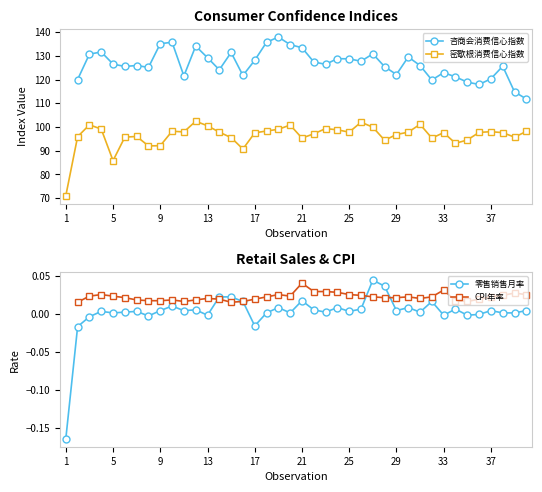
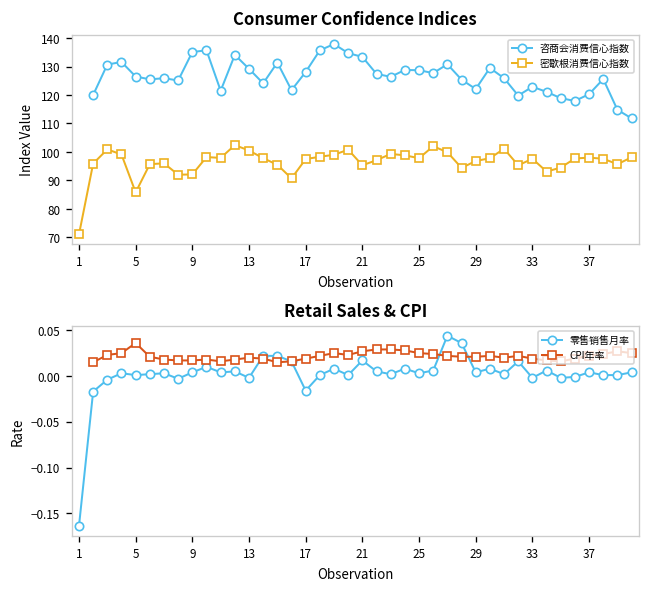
Retail Sales & CPI, CPI年率, 5: 0.02 -> 0.04
Retail Sales & CPI, CPI年率, 21: 0.04 -> 0.03
Retail Sales & CPI, CPI年率, 33: 0.03 -> 0.02
